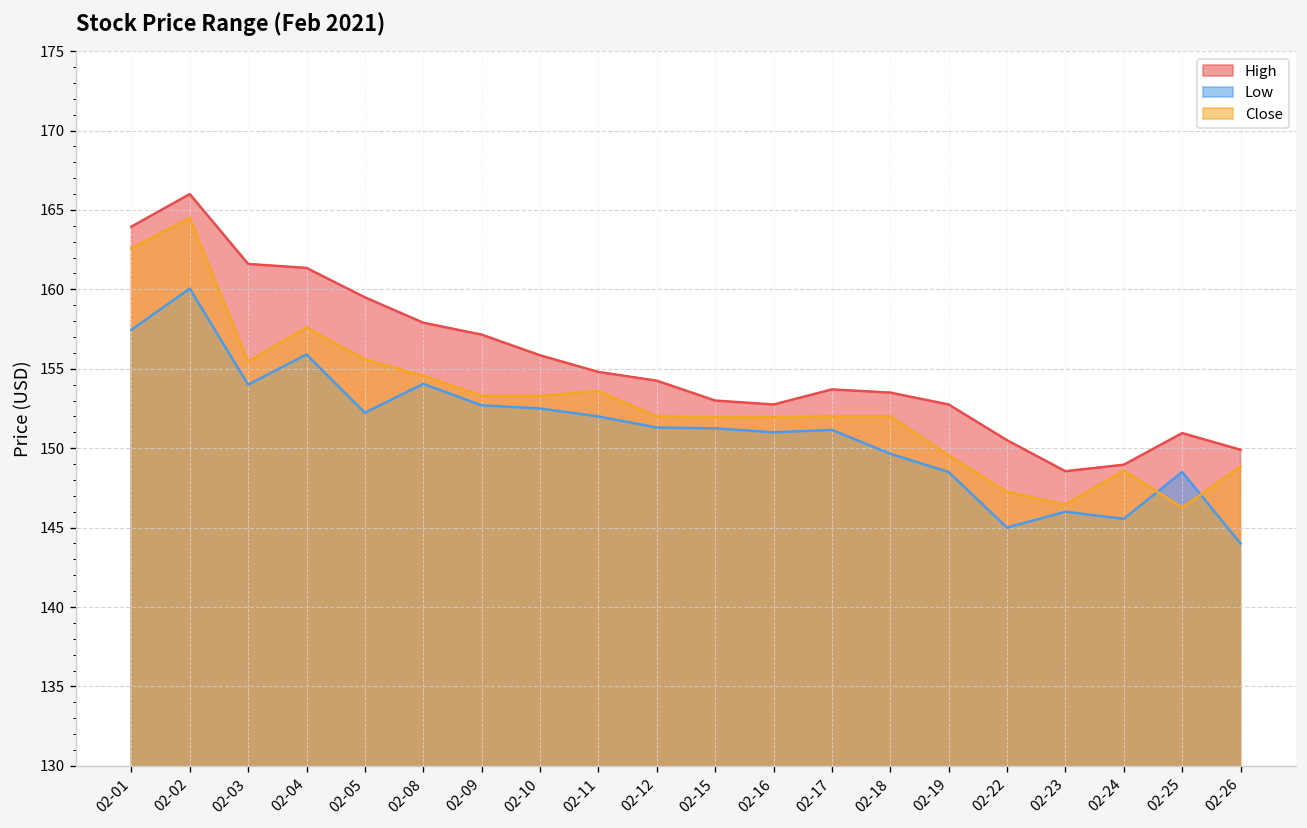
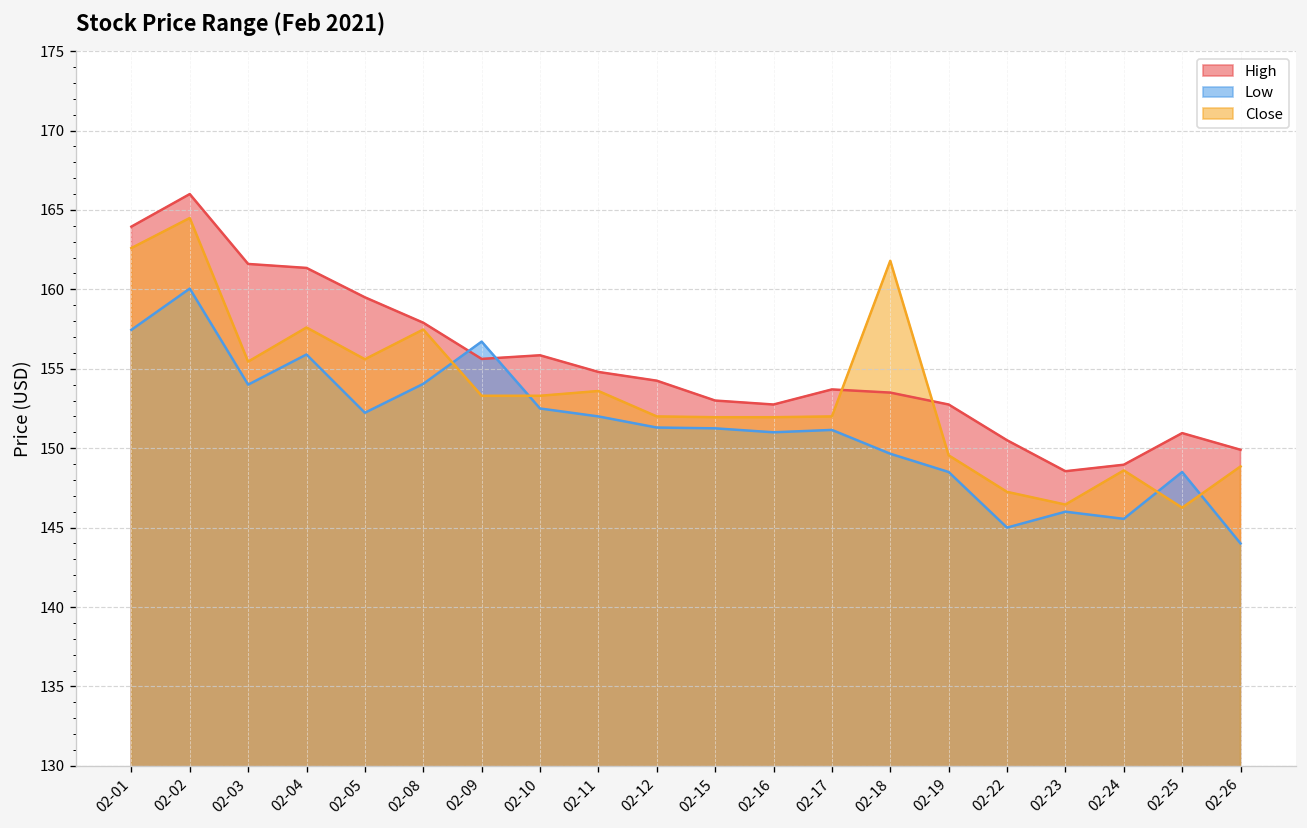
Close, 02-08: 154.6 -> 157.5
High, 02-09: 157.1 -> 155.6
Low, 02-09: 152.7 -> 156.7
Close, 02-18: 152.0 -> 161.8
